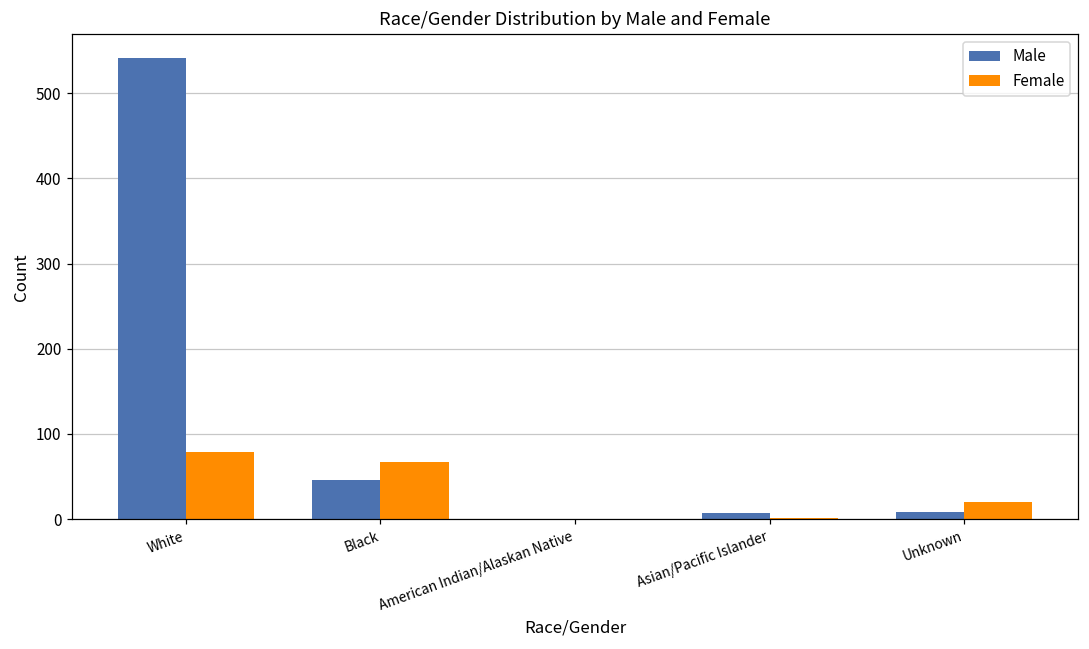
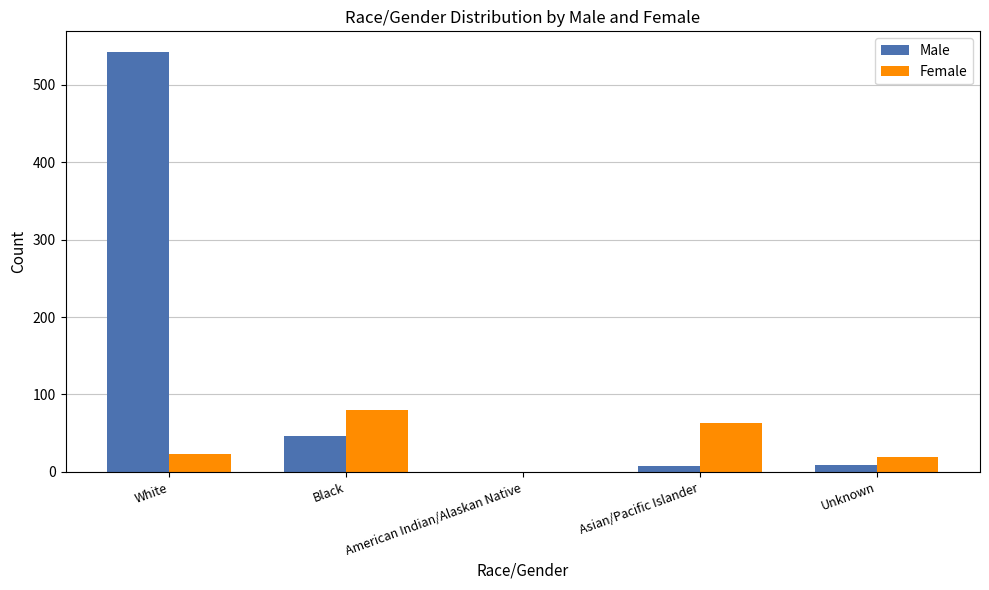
Female, White: 80 -> 20
Female, Black: 70 -> 80
Female, Asian/Pacific Islander: 0 -> 60
